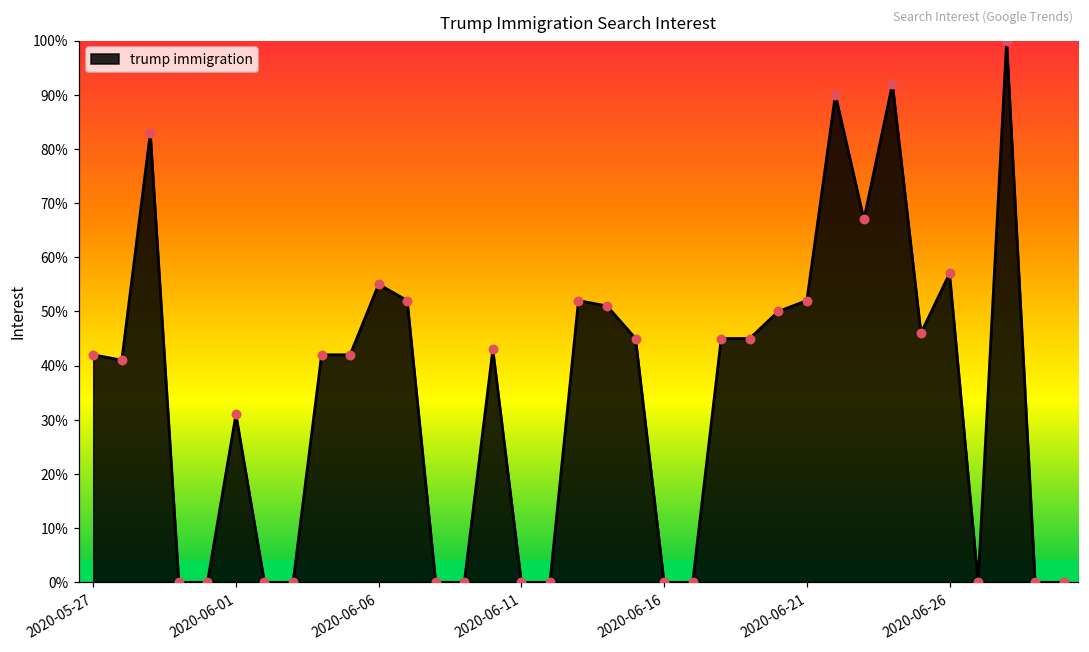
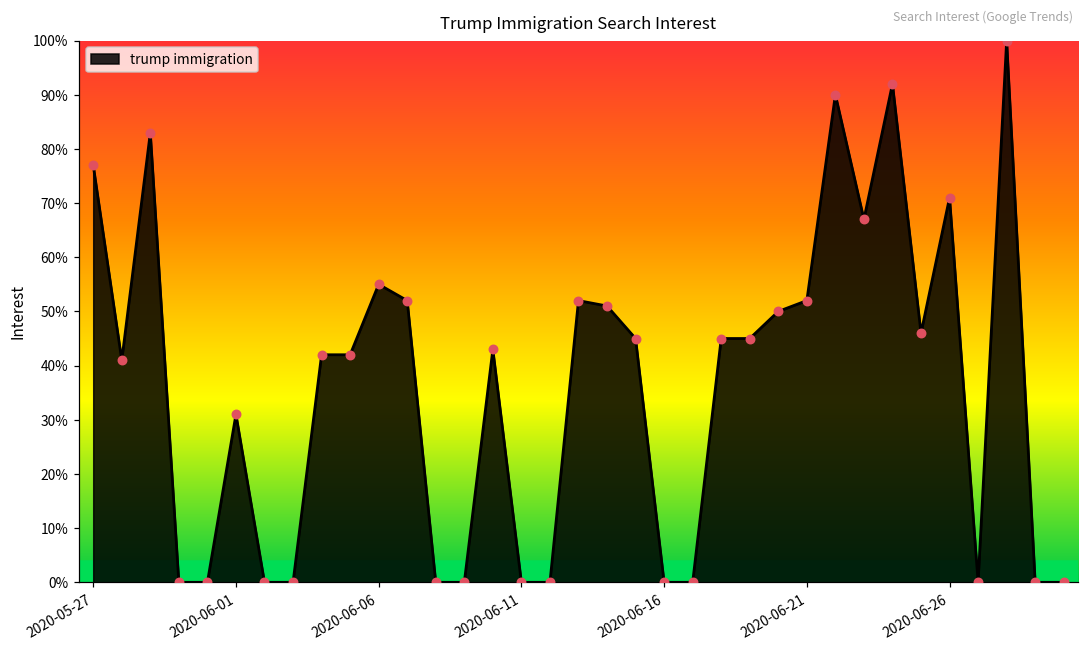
2020-05-27: 42% -> 77%
2020-06-26: 57% -> 71%
